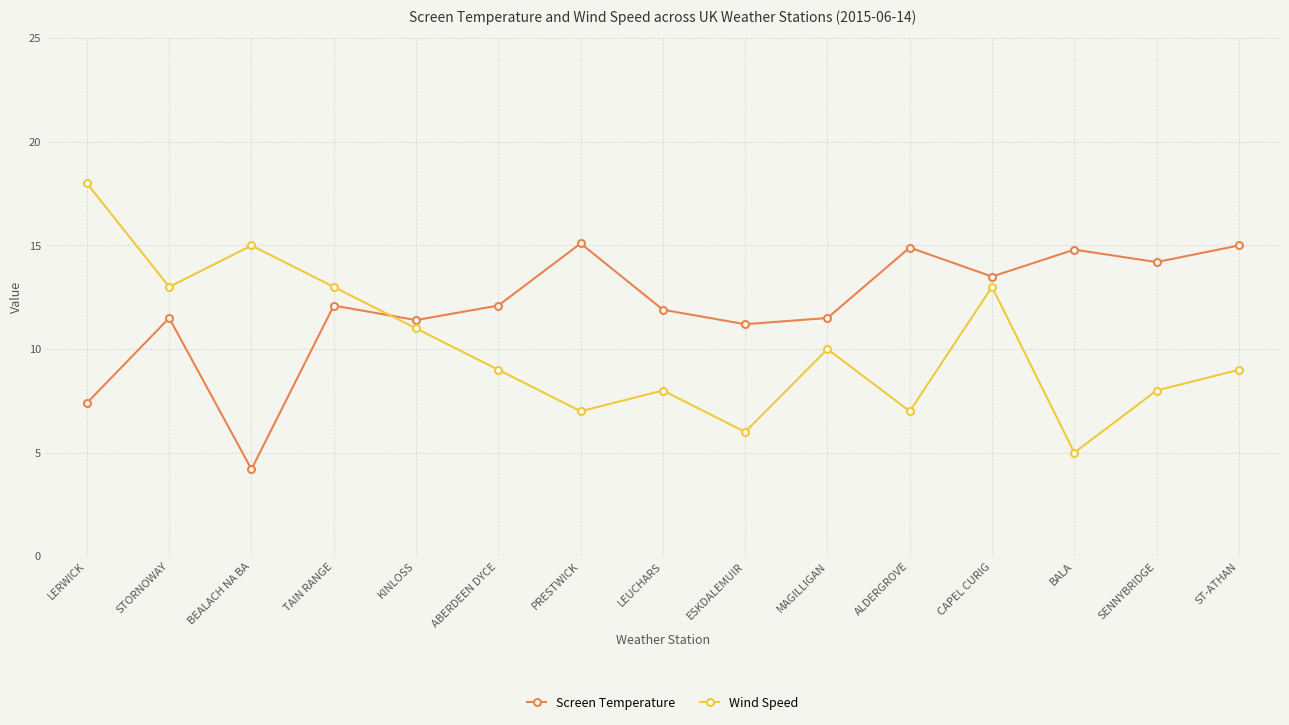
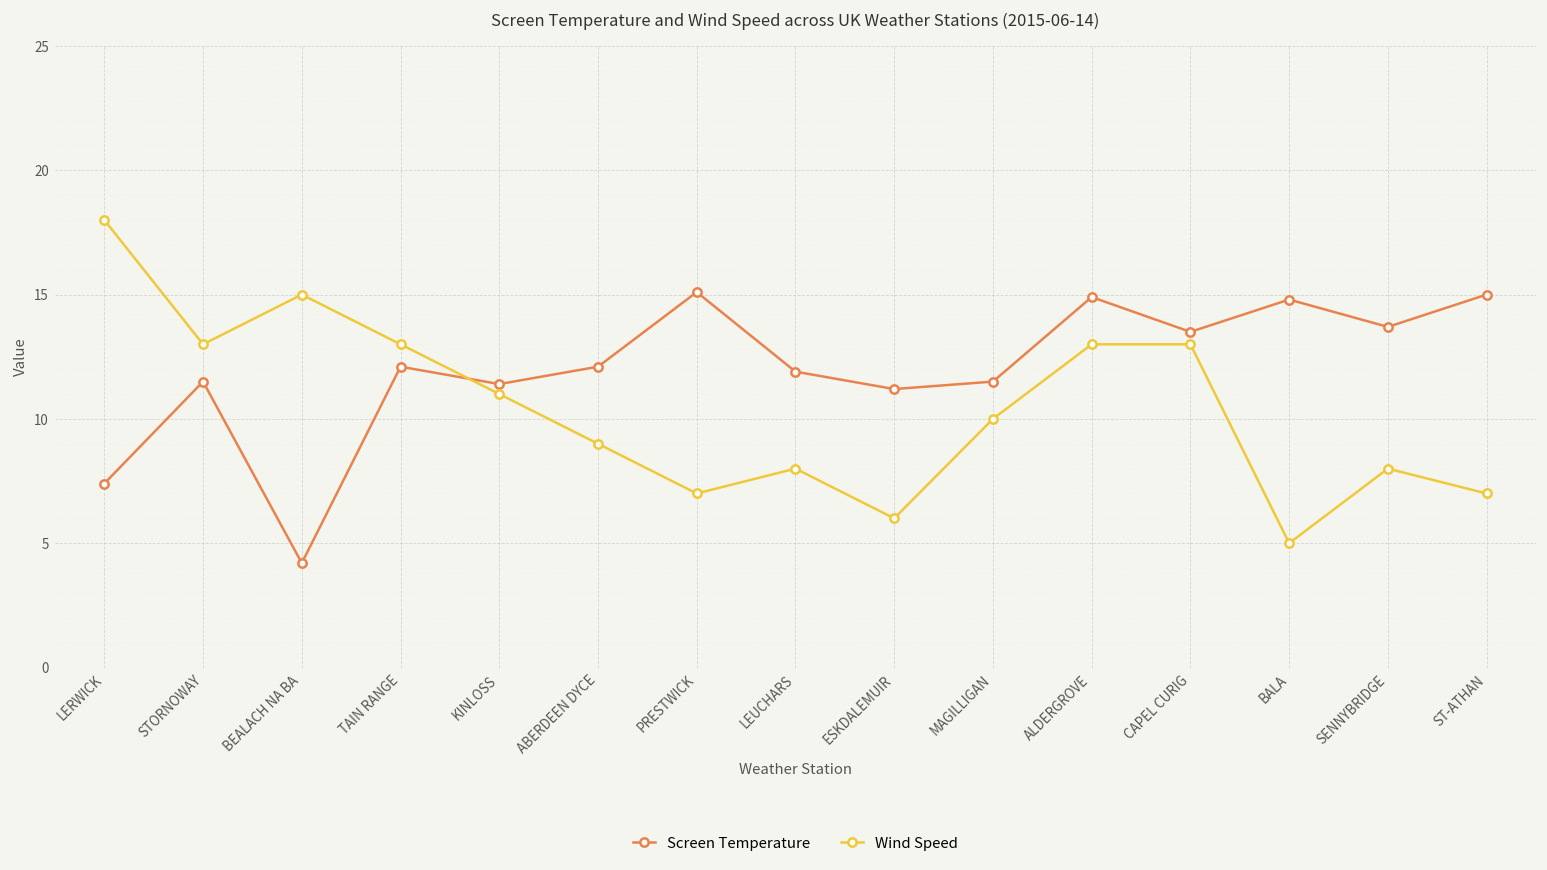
Wind Speed, ALDERGROVE: 7 -> 13
Screen Temperature, SENNYBRIDGE: 14.2 -> 13.7
Wind Speed, ST-ATHAN: 9 -> 7
